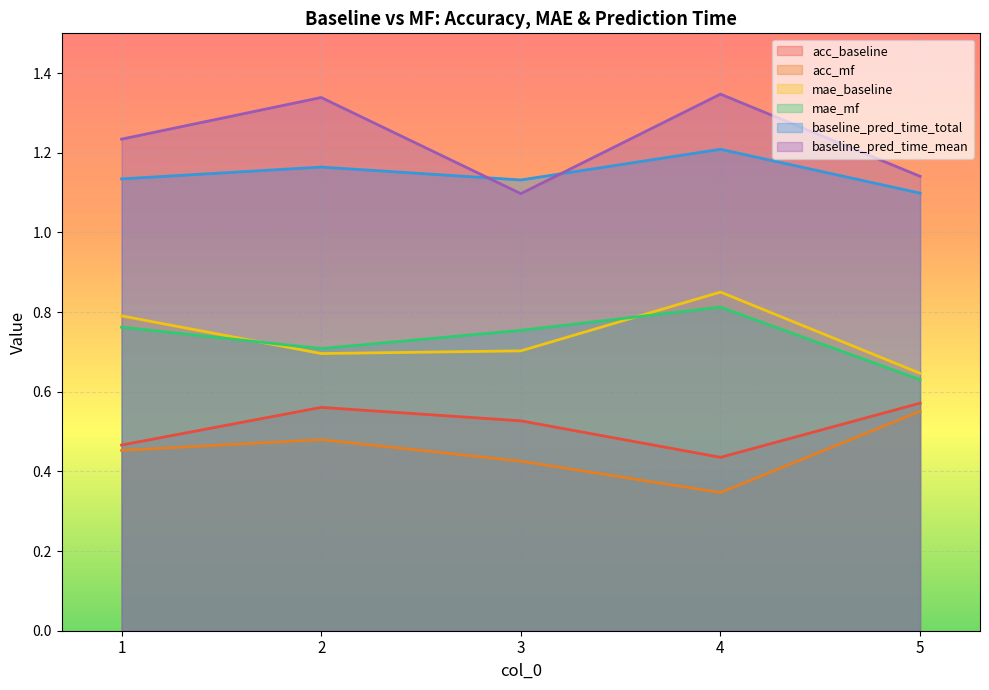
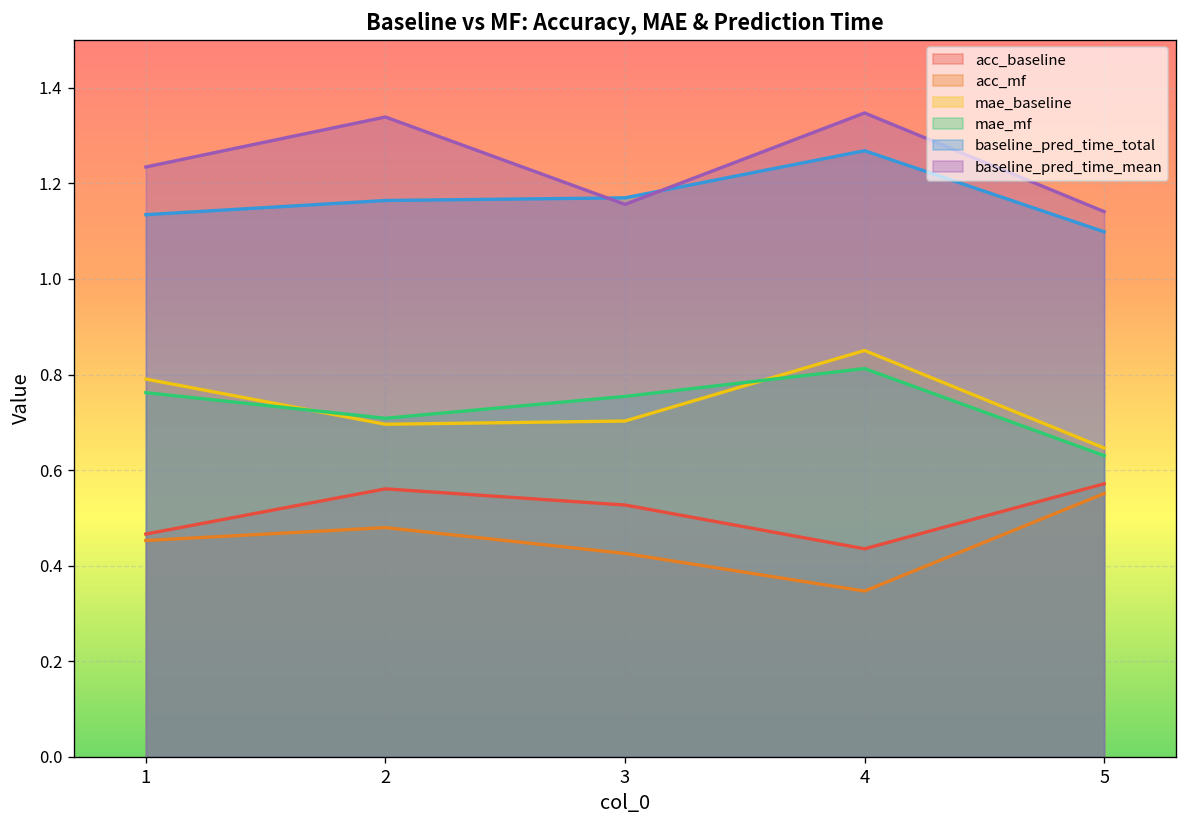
baseline_pred_time_total, 3: 1.13 -> 1.17
baseline_pred_time_mean, 3: 1.10 -> 1.16
baseline_pred_time_total, 4: 1.21 -> 1.27
